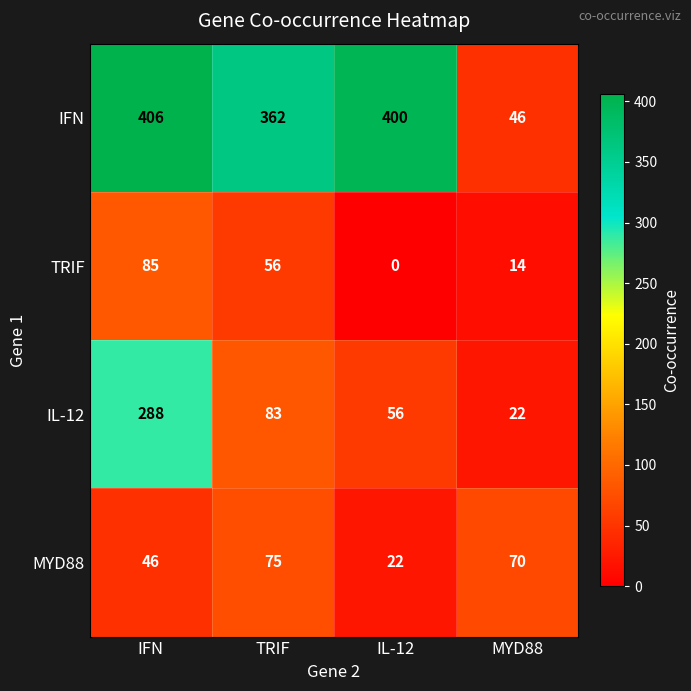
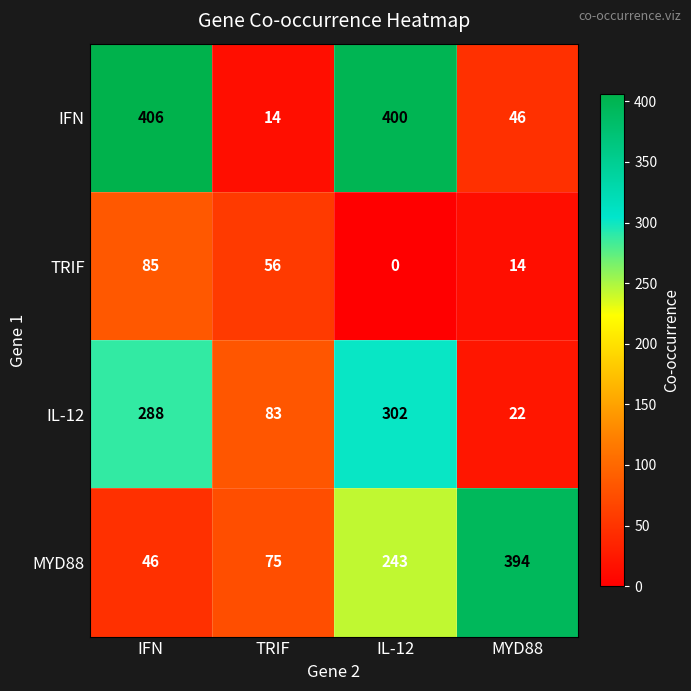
IFN, TRIF: 362 -> 14
IL-12, IL-12: 56 -> 302
MYD88, IL-12: 22 -> 243
MYD88, MYD88: 70 -> 394
